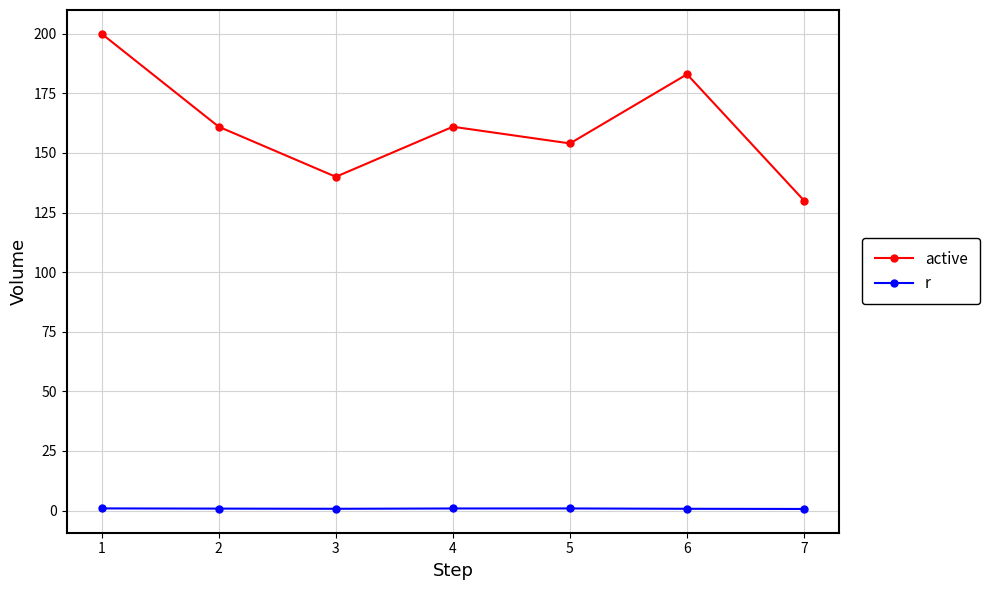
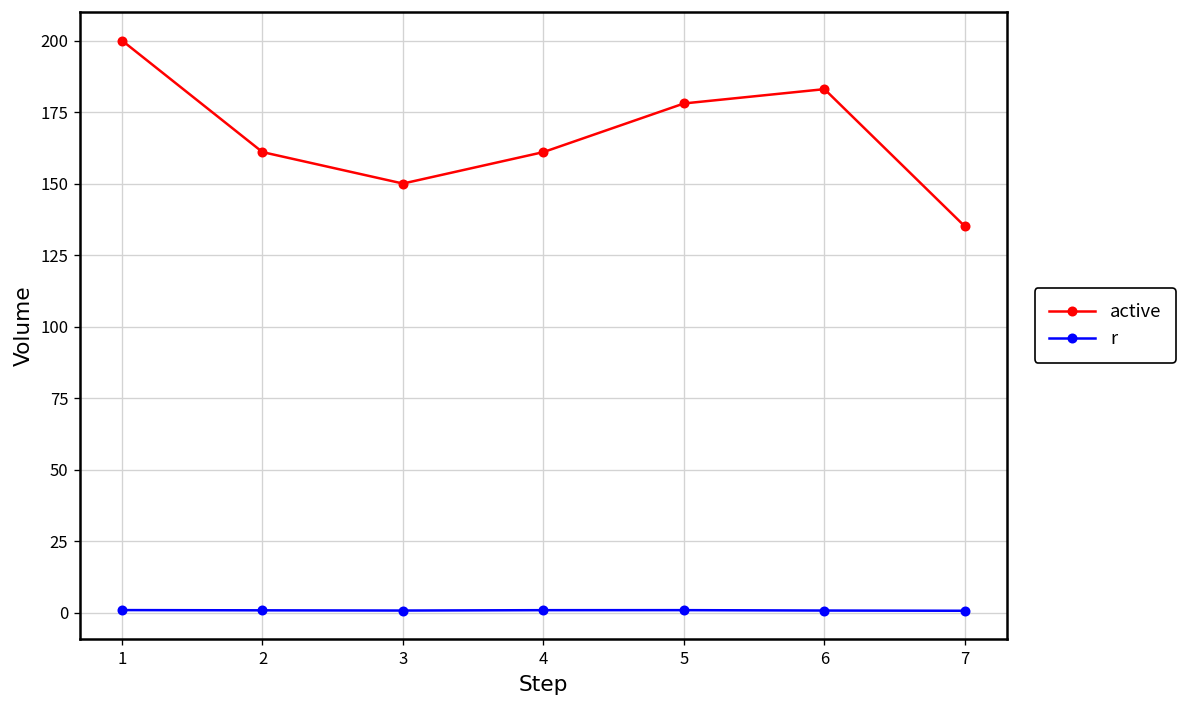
active, 3: 140 -> 150
active, 5: 154 -> 178
active, 7: 130 -> 135
